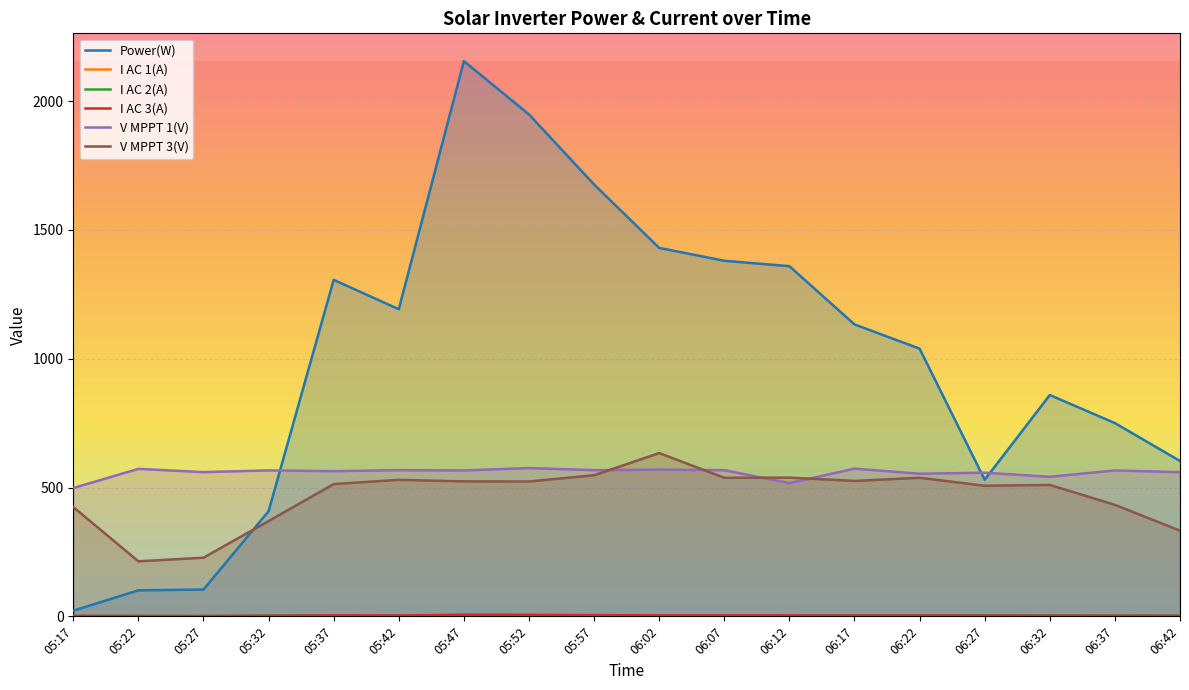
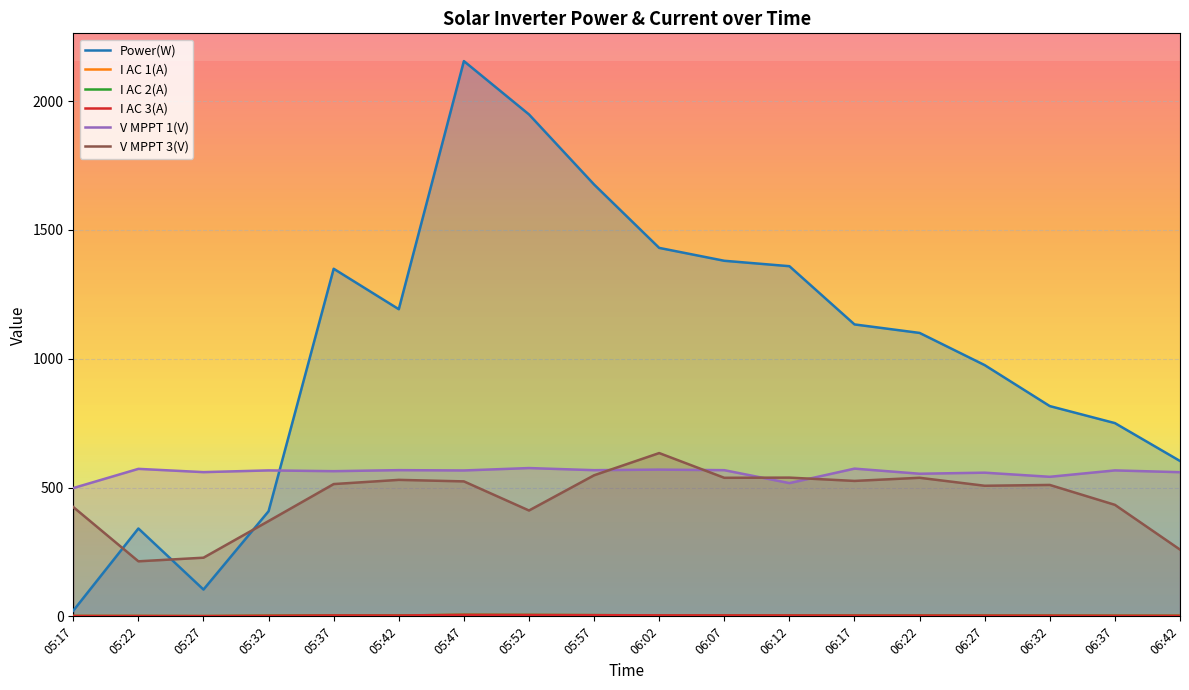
Power(W), 05:22: 100 -> 340
Power(W), 05:37: 1310 -> 1350
V MPPT 3(V), 05:52: 520 -> 410
Power(W), 06:22: 1040 -> 1100
Power(W), 06:27: 530 -> 980
Power(W), 06:32: 860 -> 820
V MPPT 3(V), 06:42: 330 -> 260
